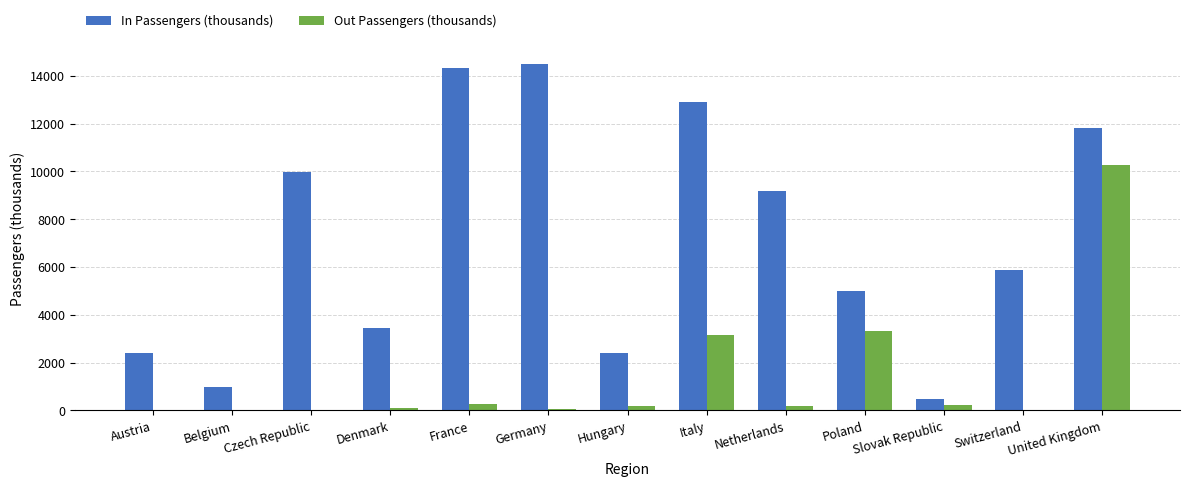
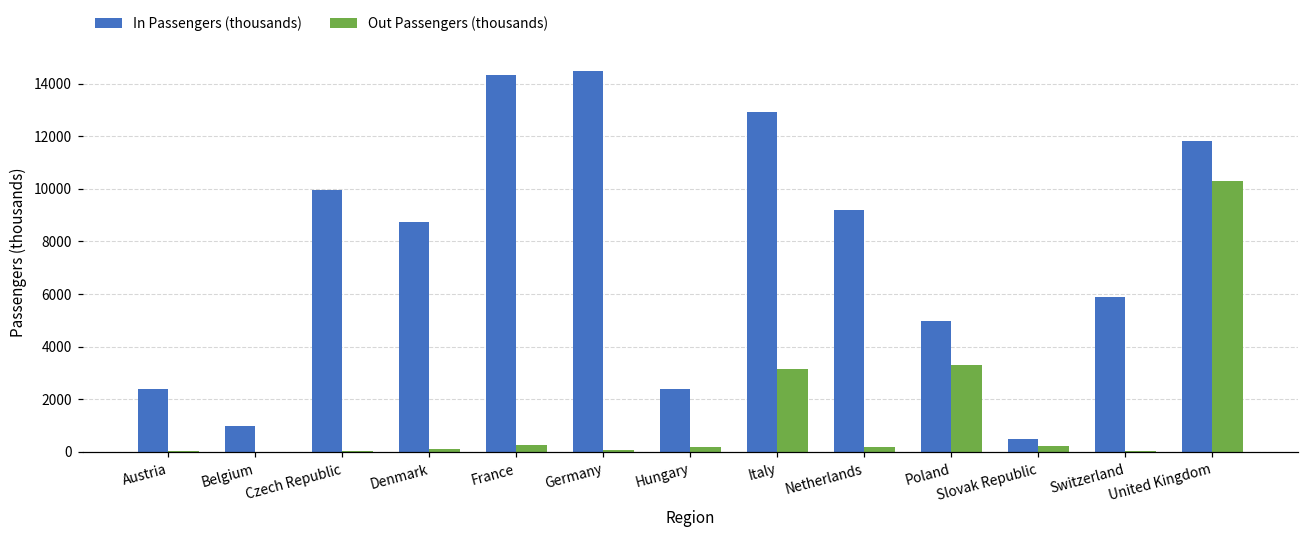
In Passengers (thousands), Denmark: 3400 -> 8700
